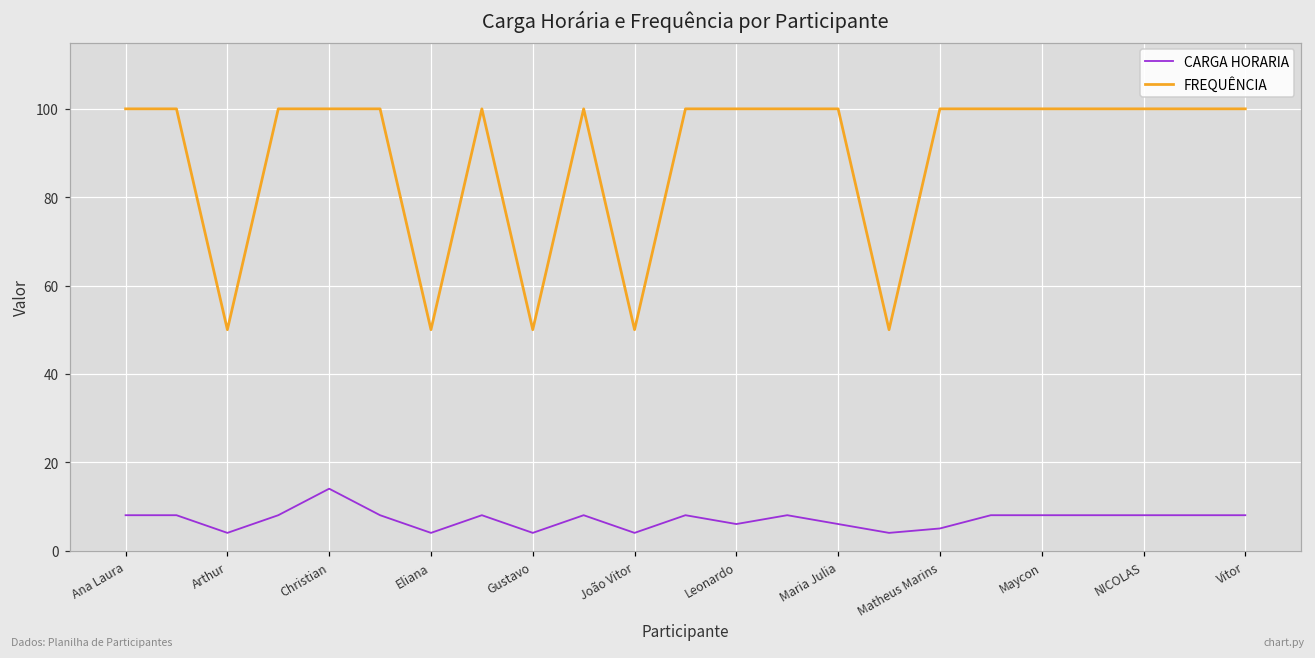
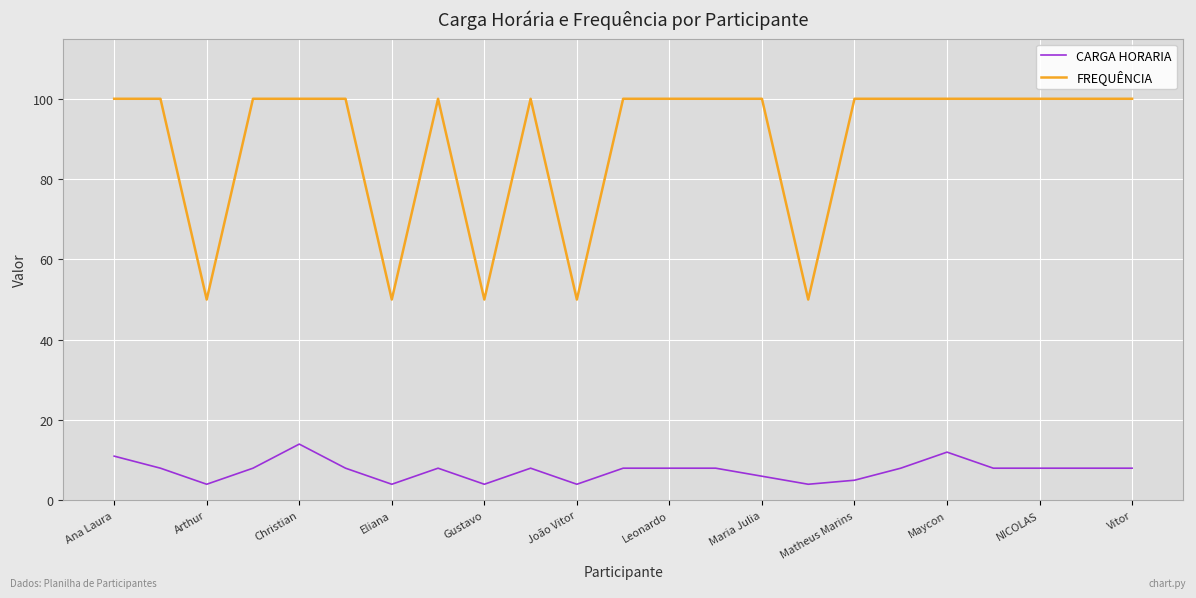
CARGA HORARIA, Ana Laura: 8 -> 11
CARGA HORARIA, Leonardo: 6 -> 8
CARGA HORARIA, Maycon: 8 -> 12
